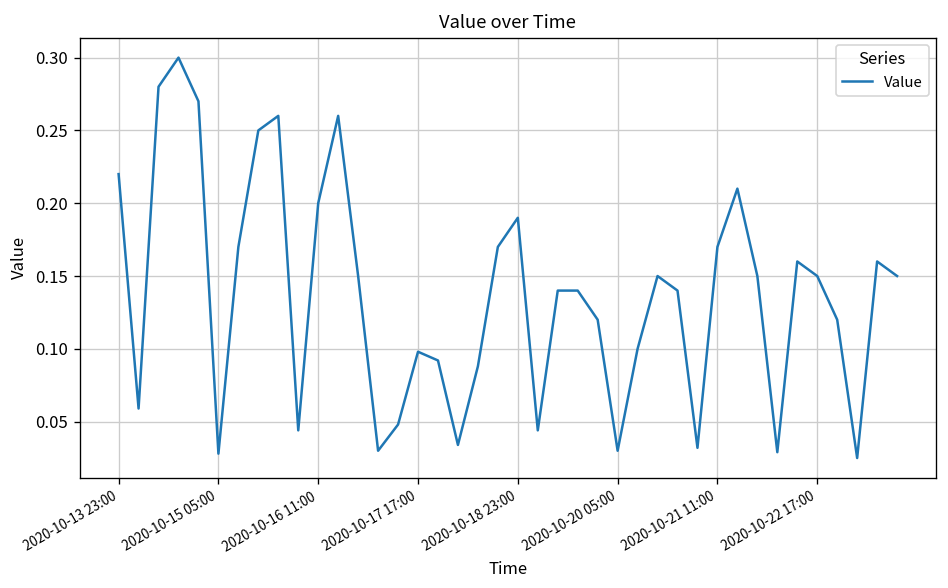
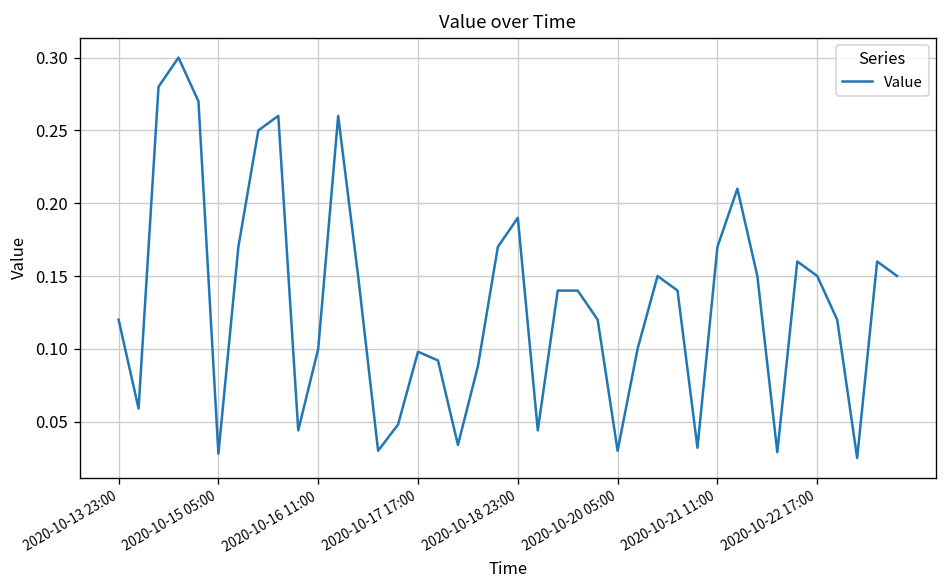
2020-10-13 23:00: 0.22 -> 0.12
2020-10-16 11:00: 0.2 -> 0.1
